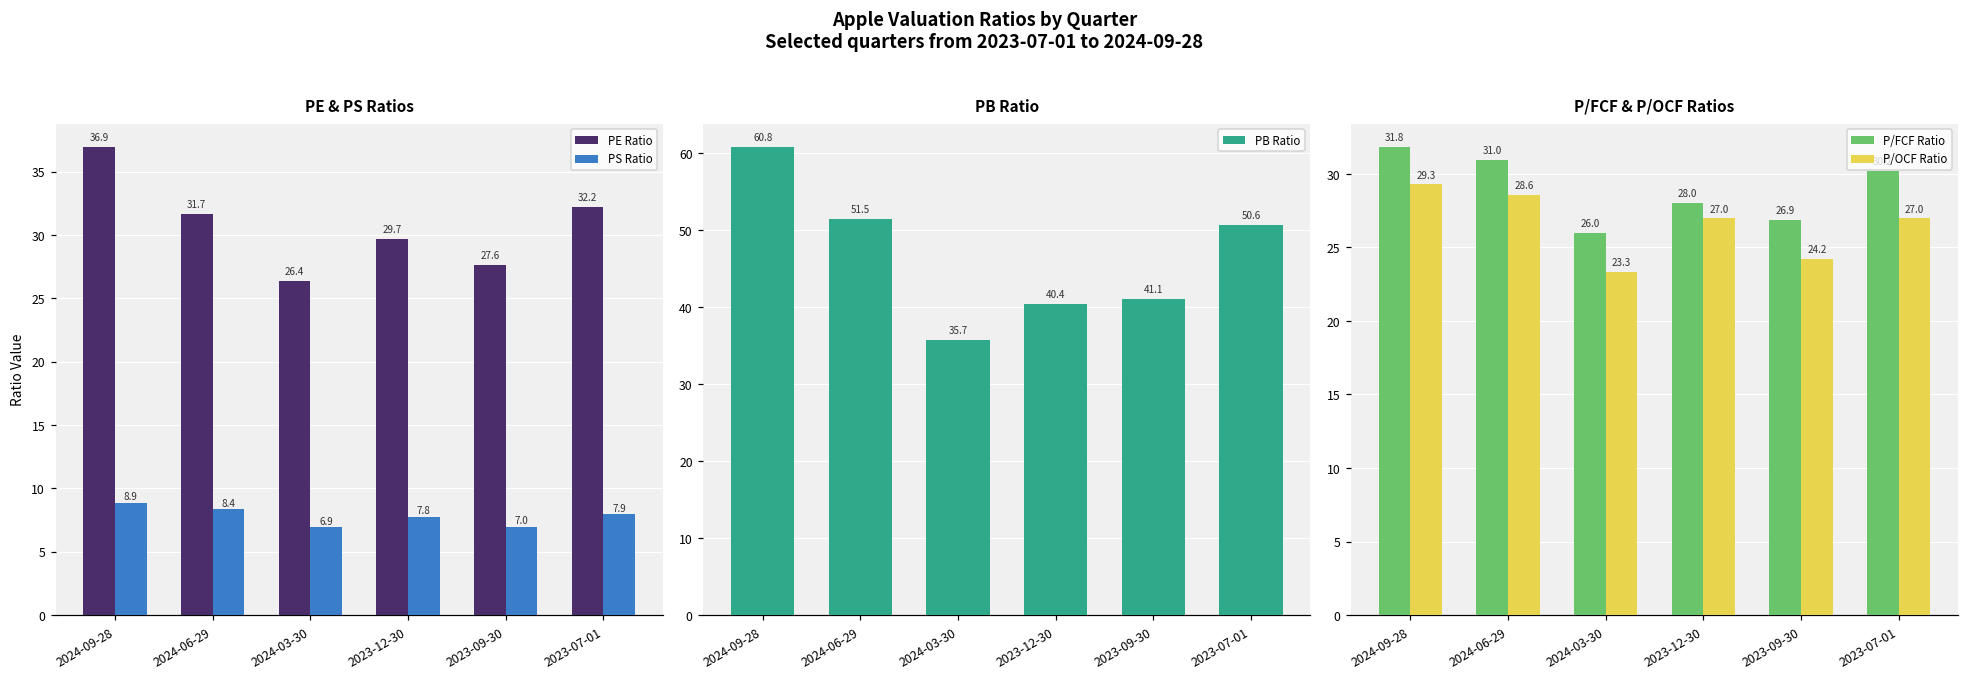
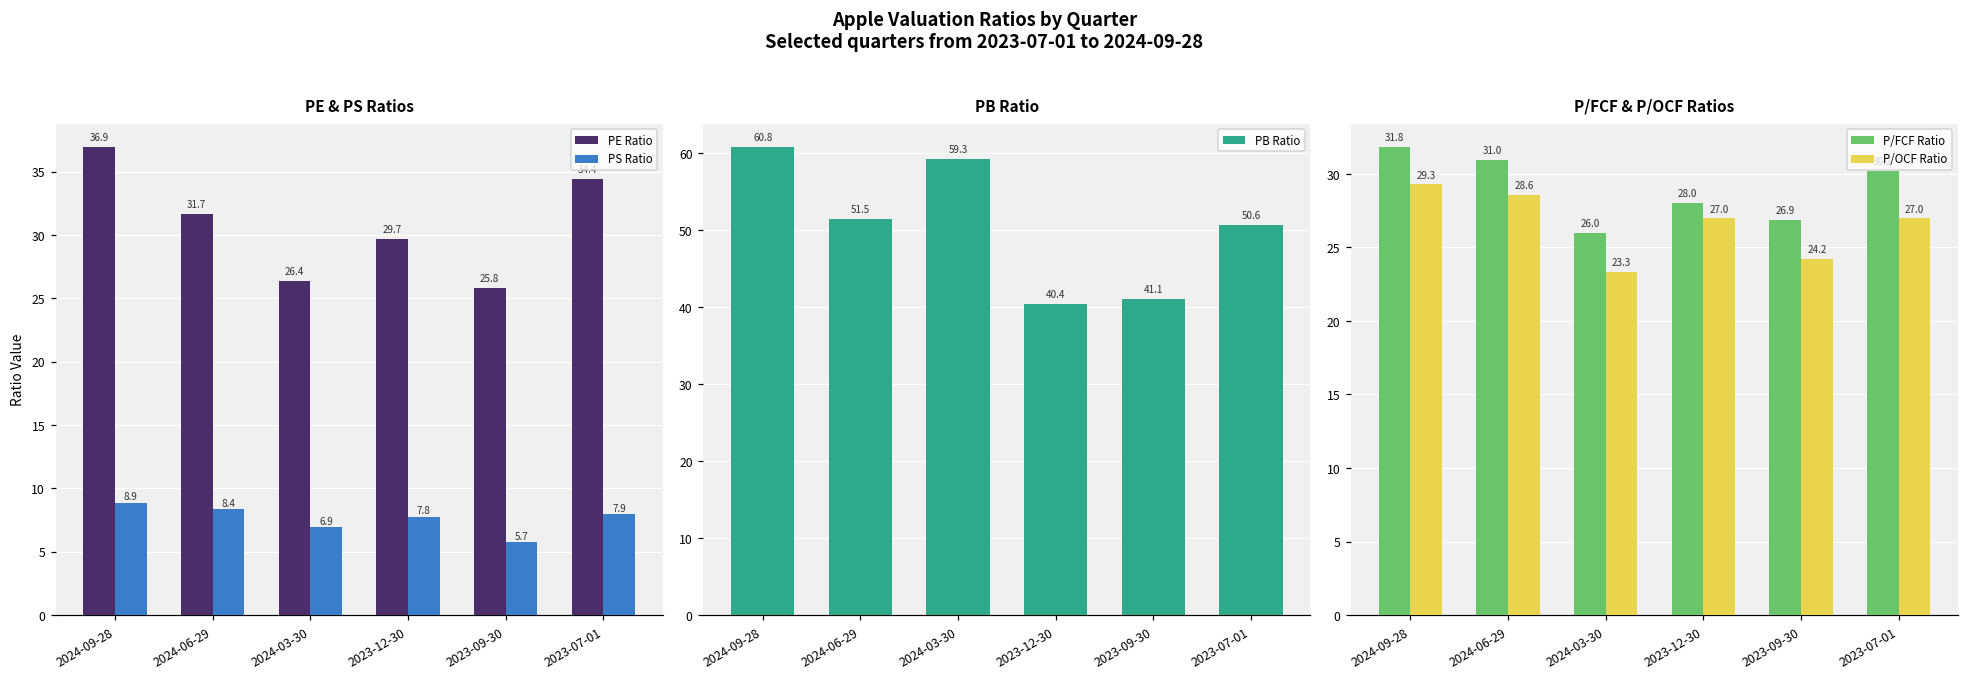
PE & PS Ratios, PE Ratio, 2023-09-30: 27.6 -> 25.8
PE & PS Ratios, PS Ratio, 2023-09-30: 7.0 -> 5.7
PE & PS Ratios, PE Ratio, 2023-07-01: 32.2 -> 34.4
PB Ratio, 2024-03-30: 35.7 -> 59.3
